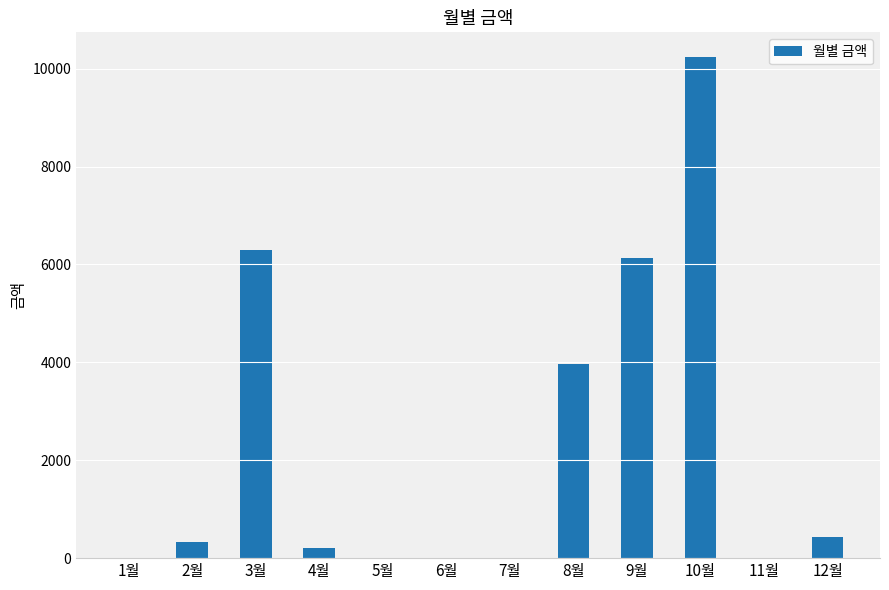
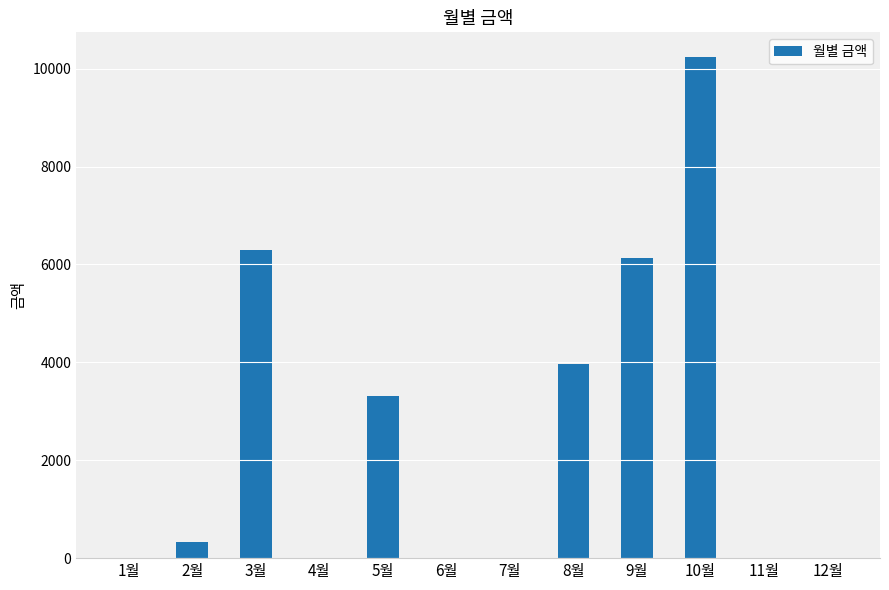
4월: 200 -> 0
5월: 0 -> 3300
12월: 400 -> 0
